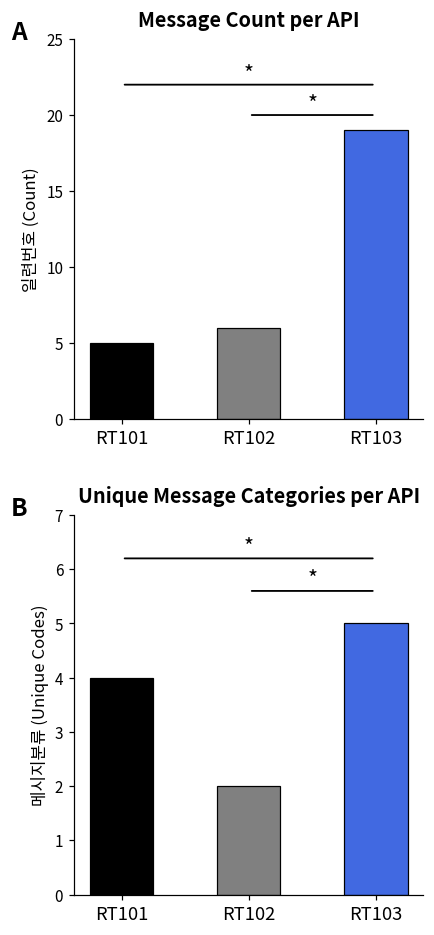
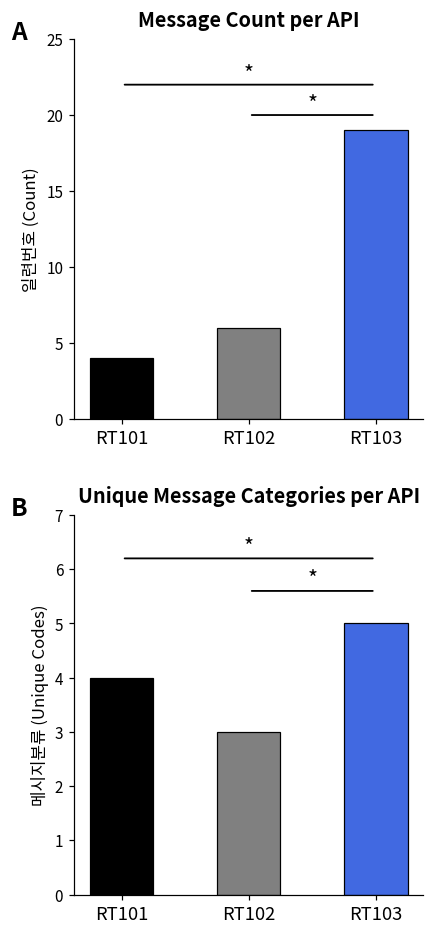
Message Count per API, RT101: 5 -> 4
Unique Message Categories per API, RT102: 2 -> 3
